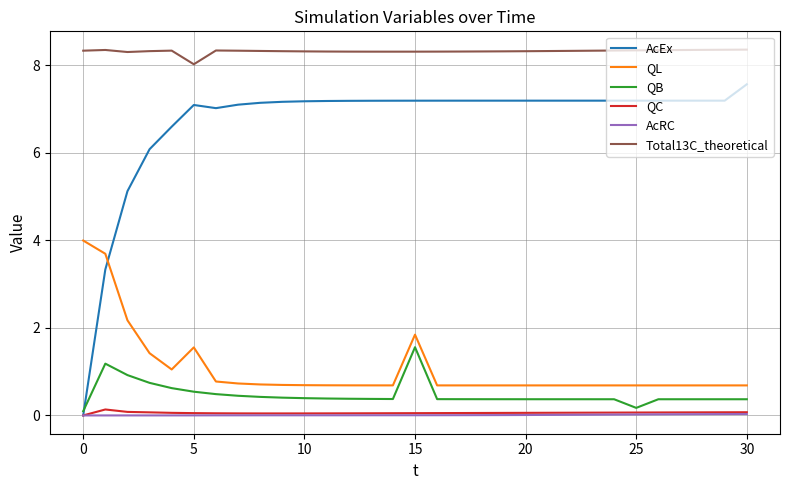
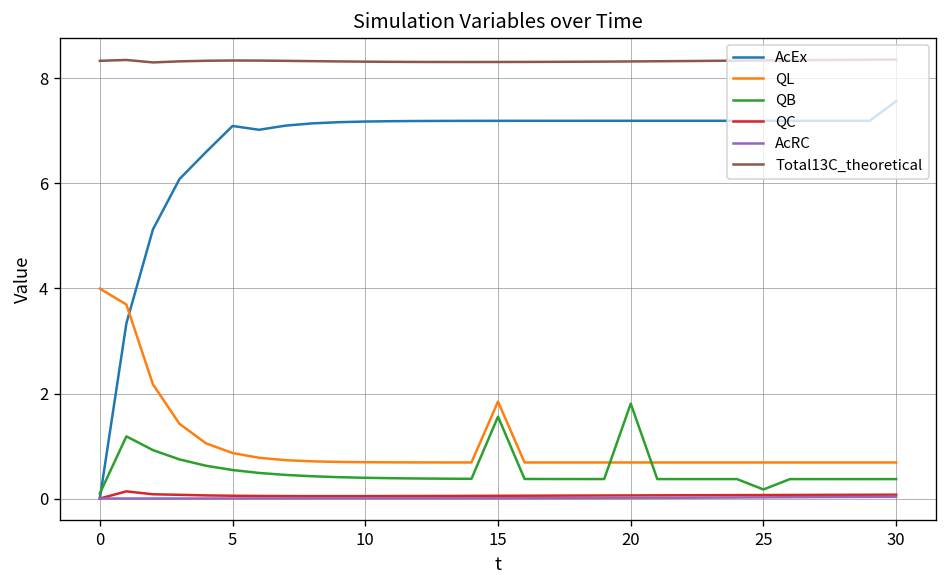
QL, 5: 1.6 -> 0.9
Total13C_theoretical, 5: 8.0 -> 8.3
QB, 20: 0.4 -> 1.8
